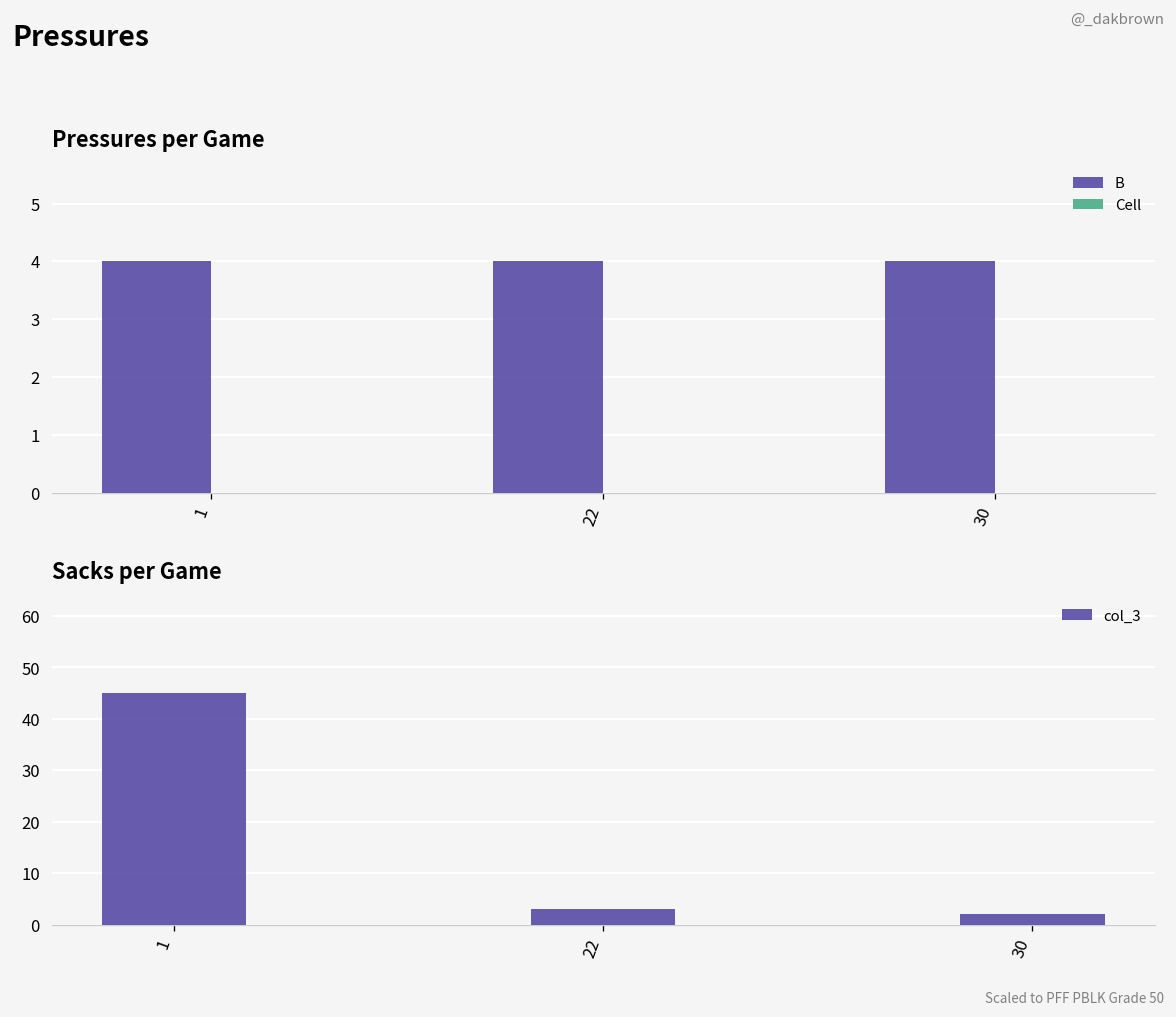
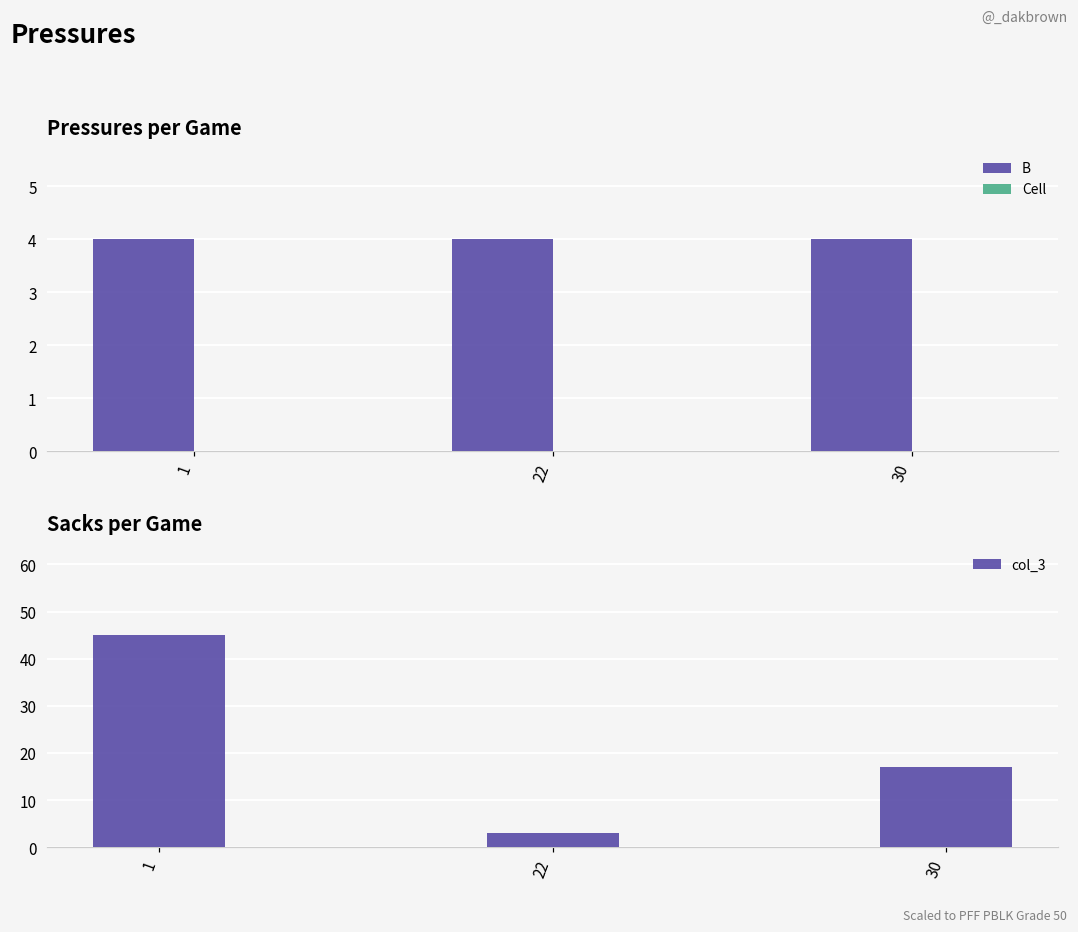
Sacks per Game, 30: 2 -> 17
